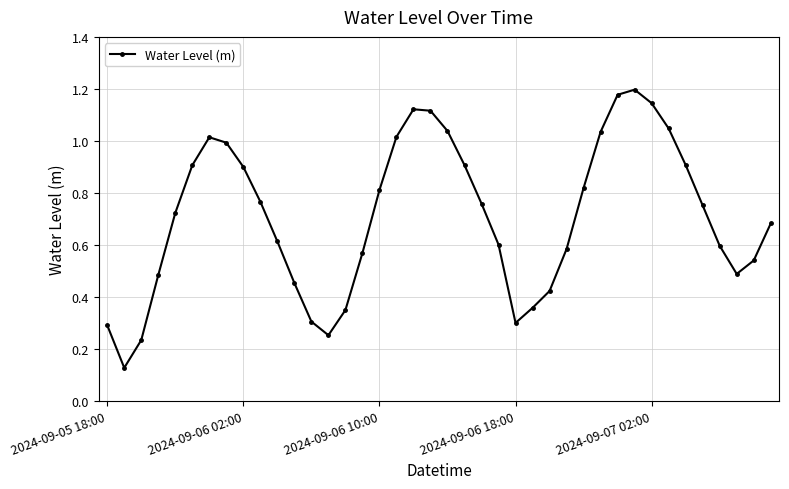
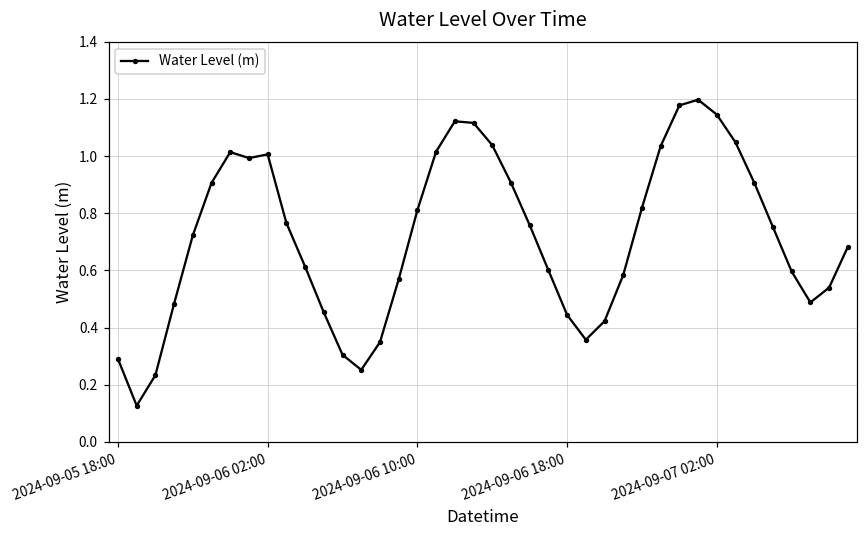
2024-09-06 02:00: 0.90 -> 1.01
2024-09-06 18:00: 0.30 -> 0.44
